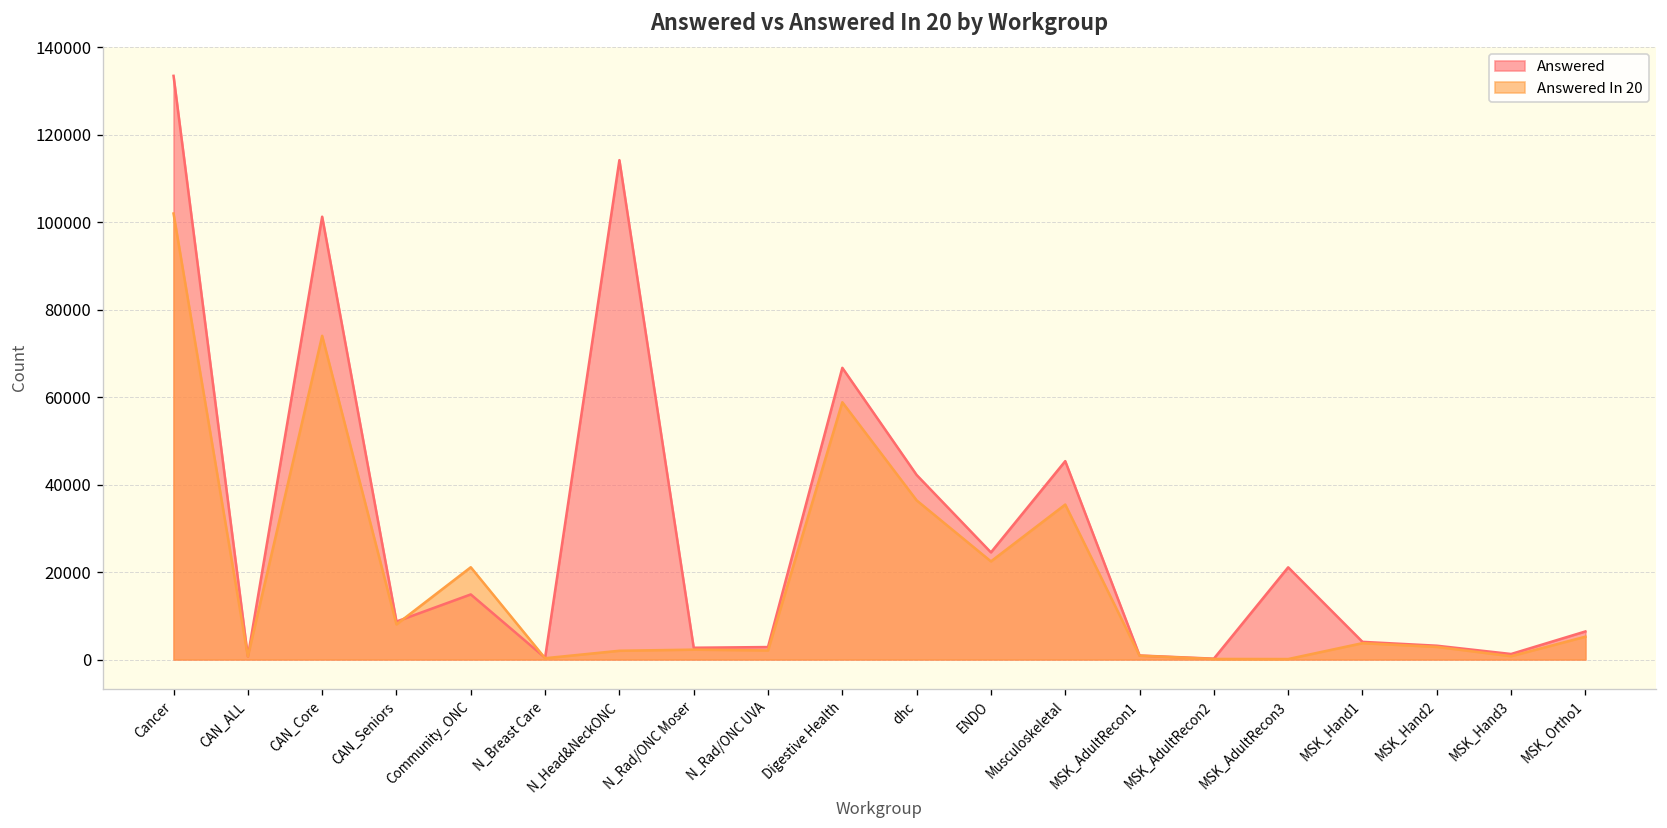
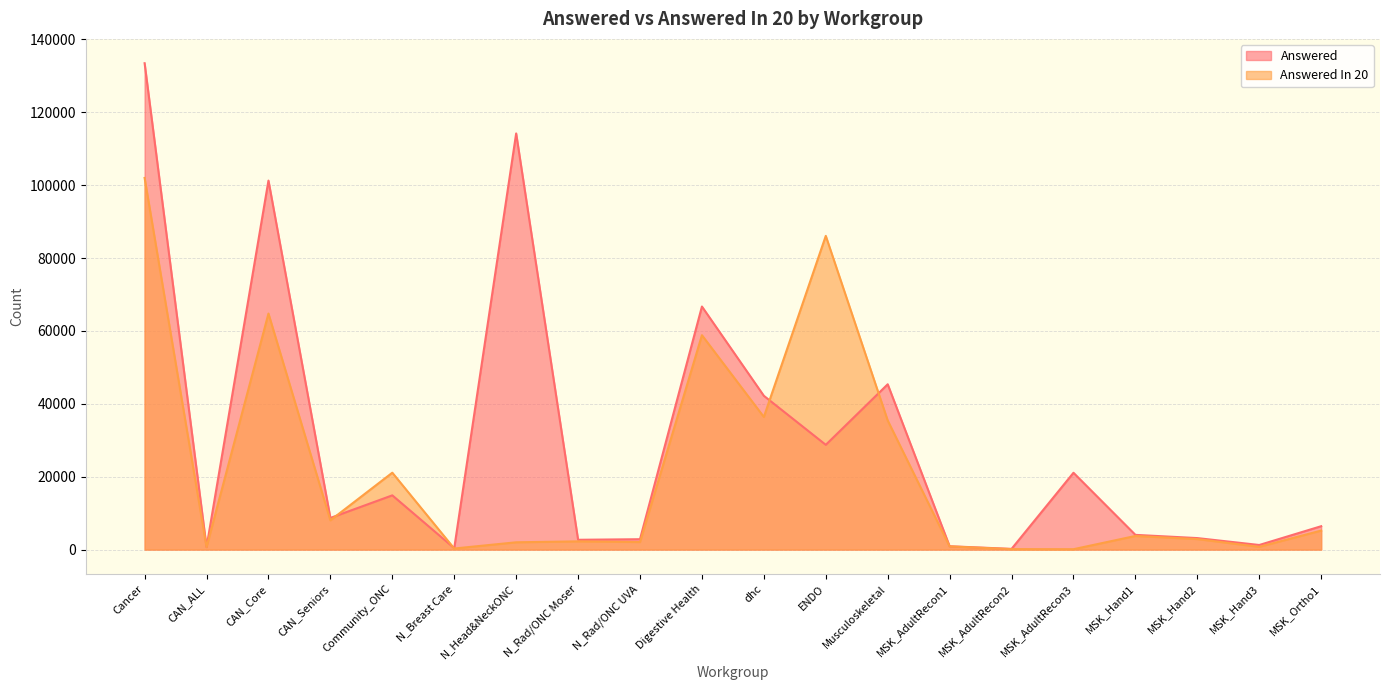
Answered In 20, CAN_Core: 74000 -> 65000
Answered, ENDO: 25000 -> 29000
Answered In 20, ENDO: 22000 -> 86000
